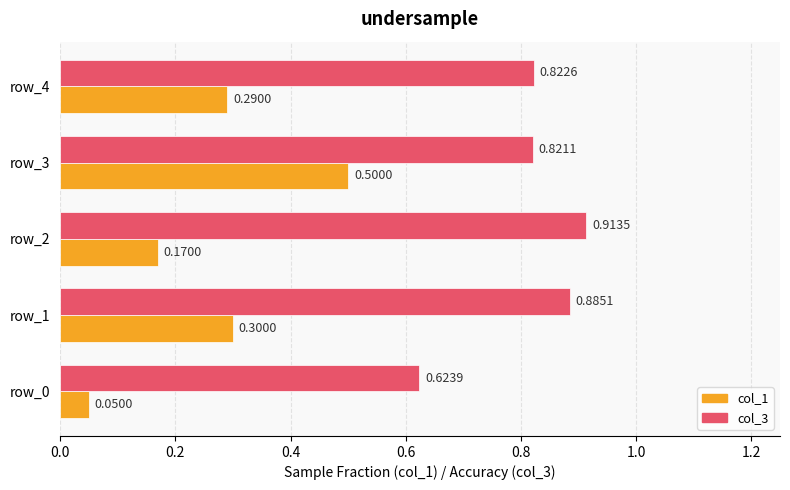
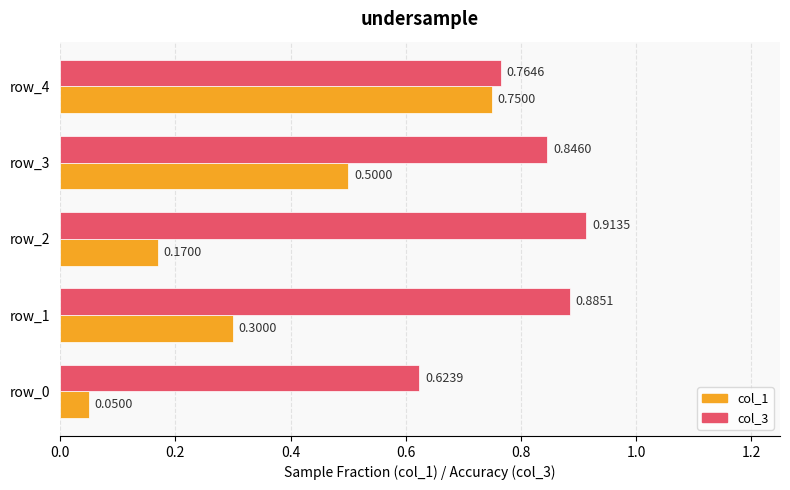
col_3, row_4: 0.8226 -> 0.7646
col_1, row_4: 0.2900 -> 0.7500
col_3, row_3: 0.8211 -> 0.8460
